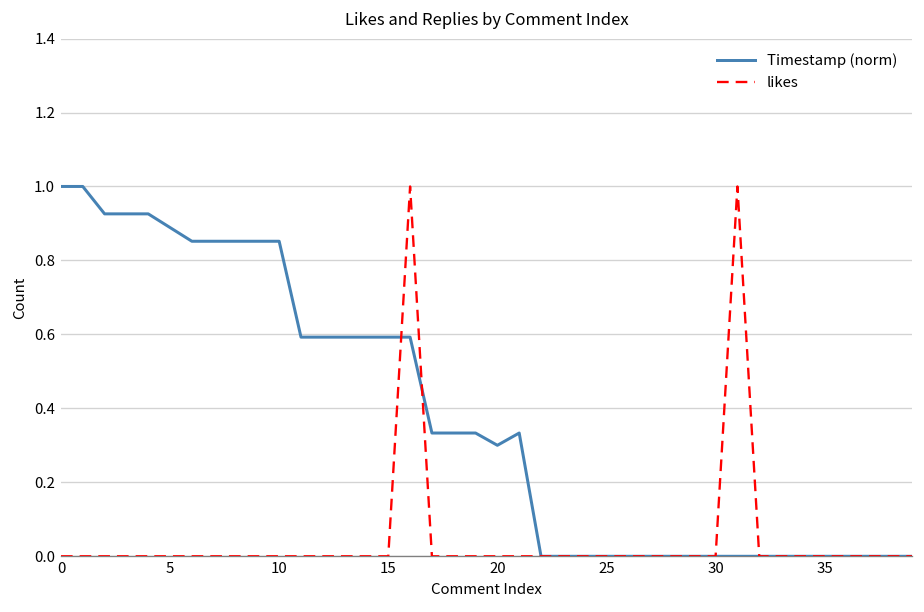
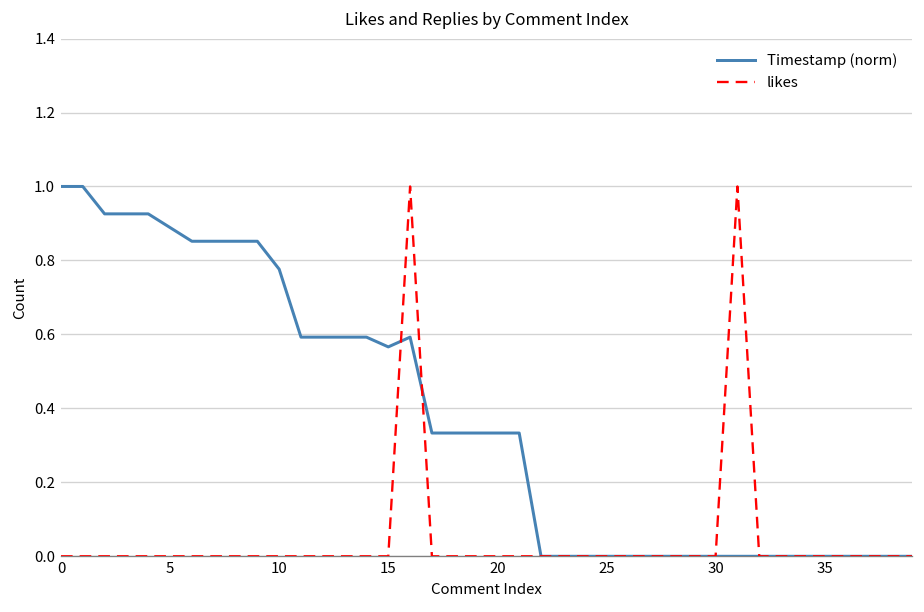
Timestamp (norm), 10: 0.85 -> 0.78
Timestamp (norm), 15: 0.59 -> 0.57
Timestamp (norm), 20: 0.30 -> 0.33
